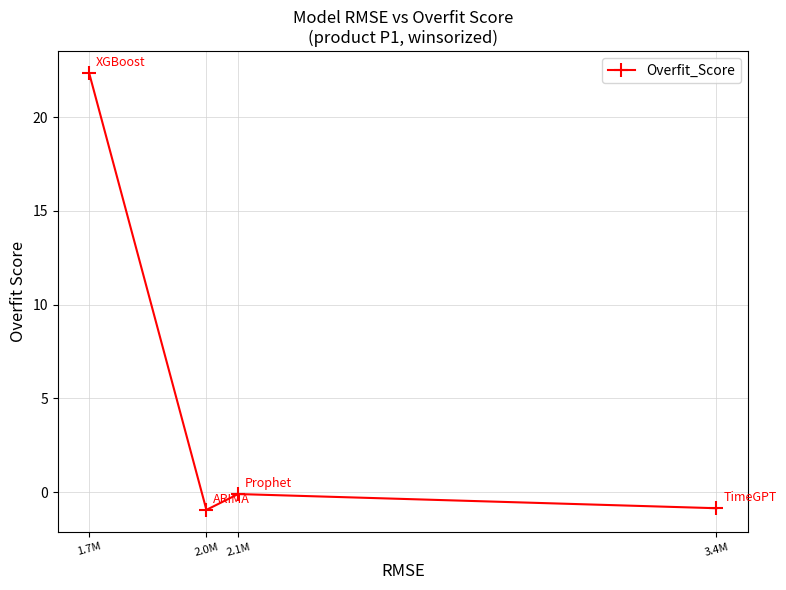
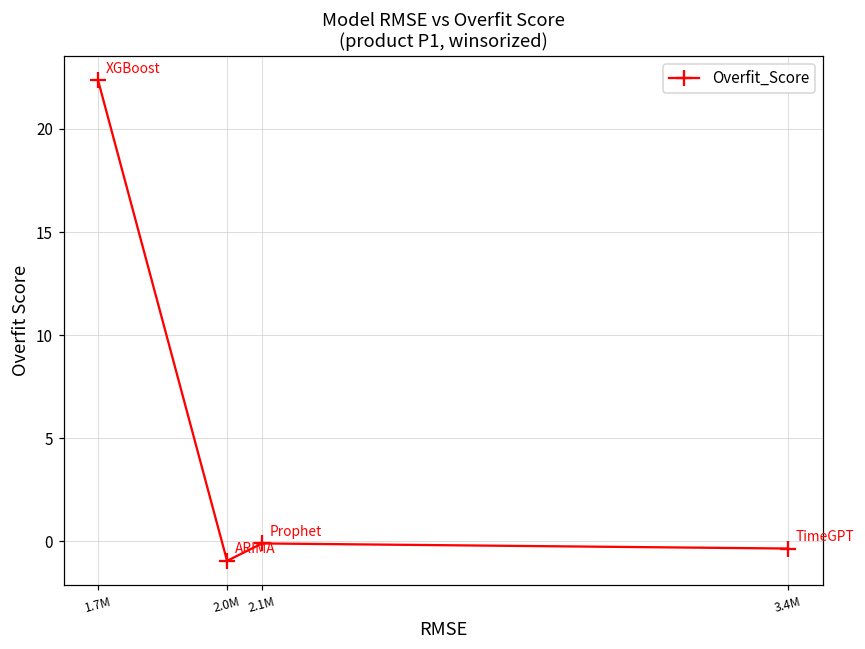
3.4M: -0.9 -> -0.3
